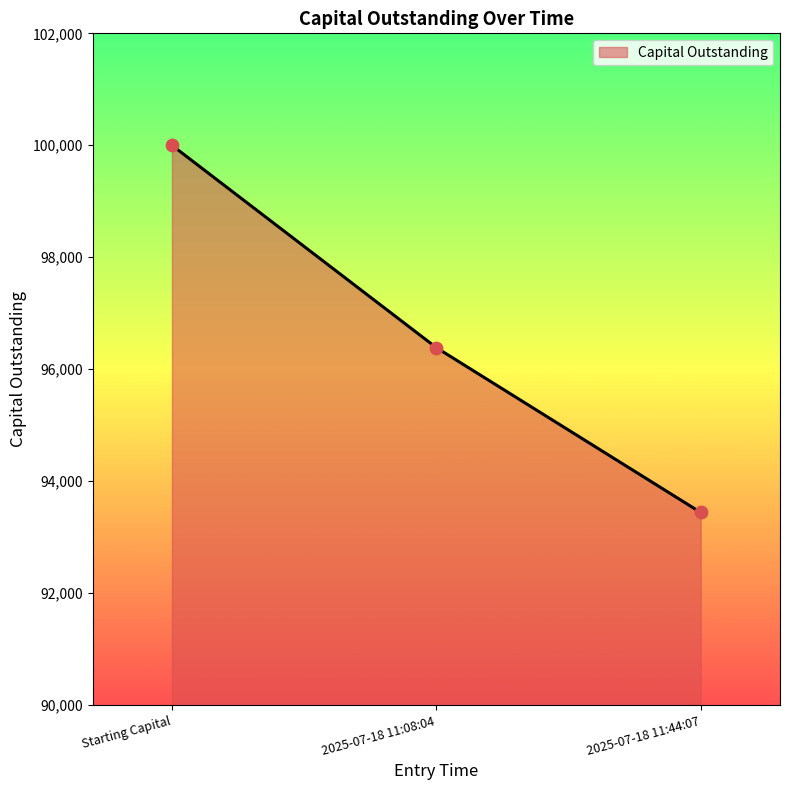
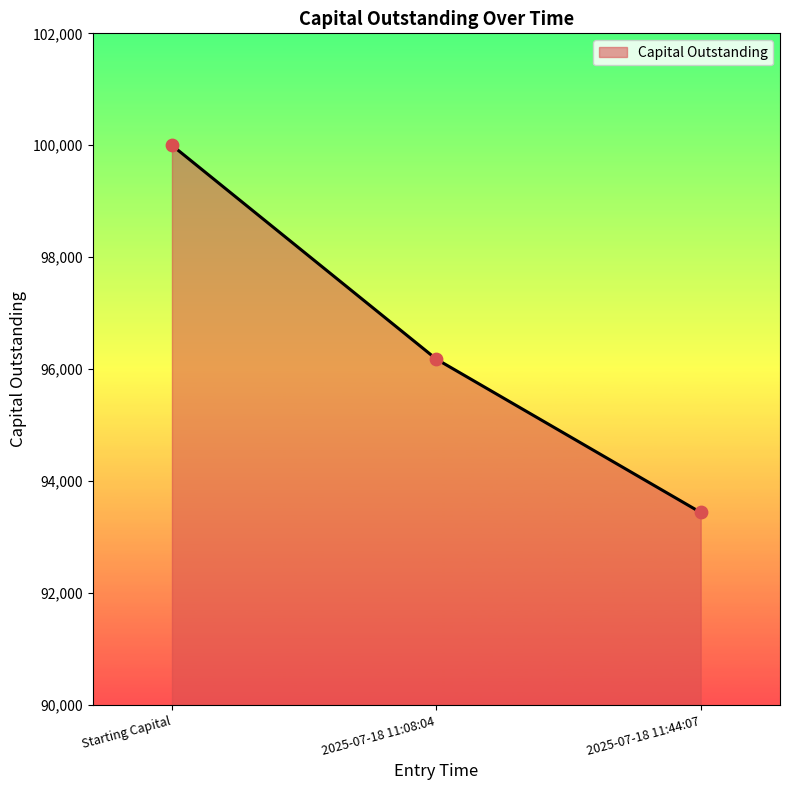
2025-07-18 11:08:04: 96,400 -> 96,200
